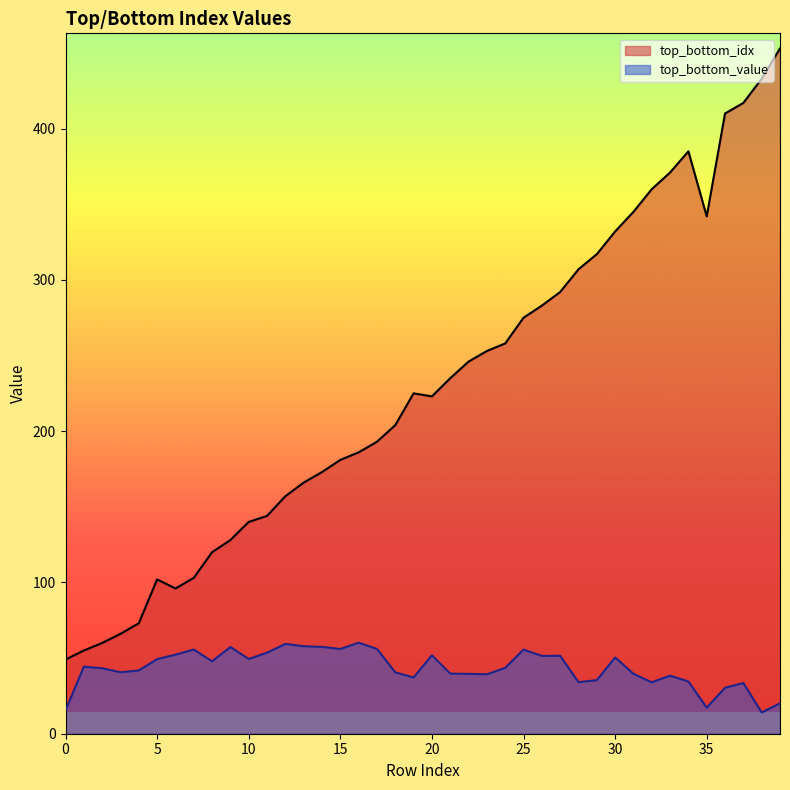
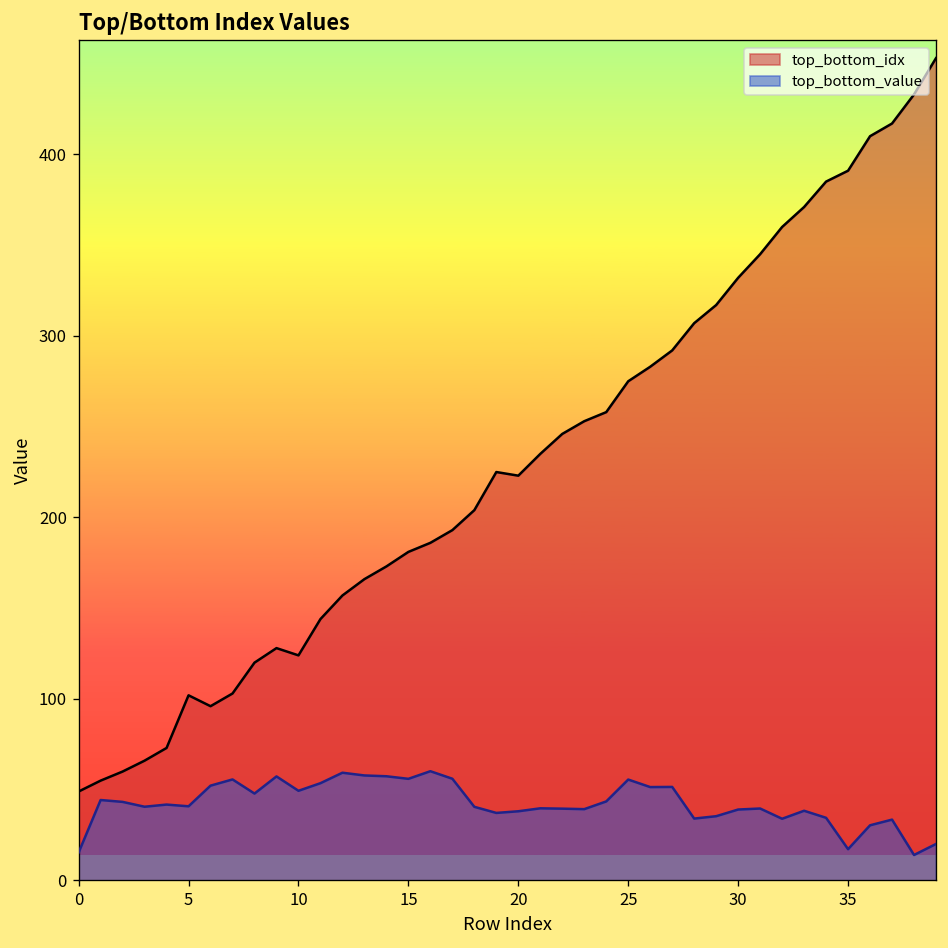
top_bottom_value, 5: 49 -> 41
top_bottom_idx, 10: 140 -> 124
top_bottom_value, 20: 52 -> 38
top_bottom_value, 30: 50 -> 39
top_bottom_idx, 35: 342 -> 391
